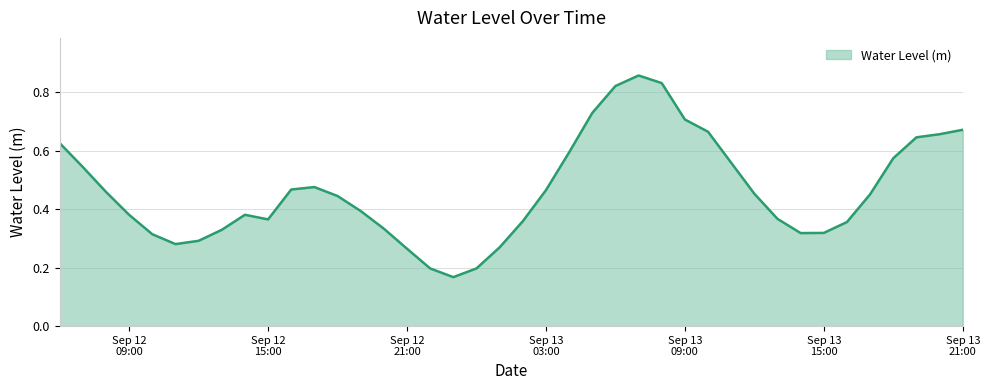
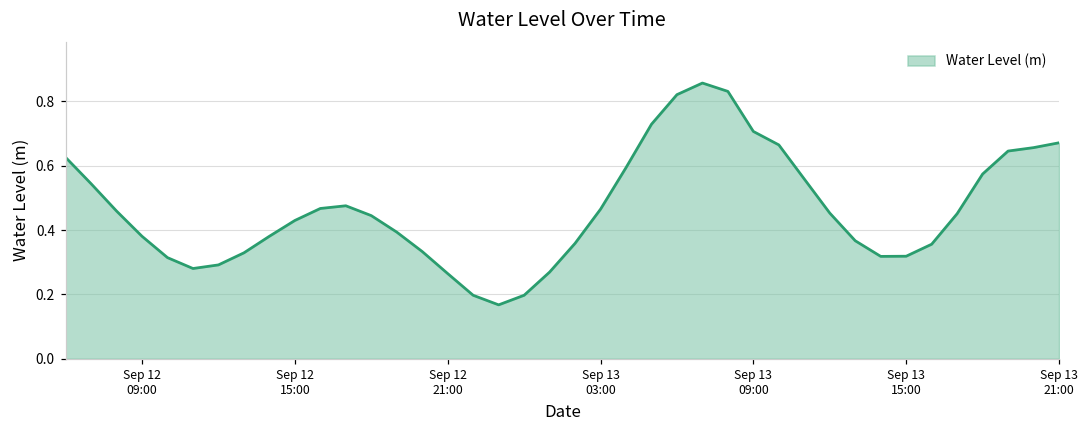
Sep 12 15:00: 0.36 -> 0.43
